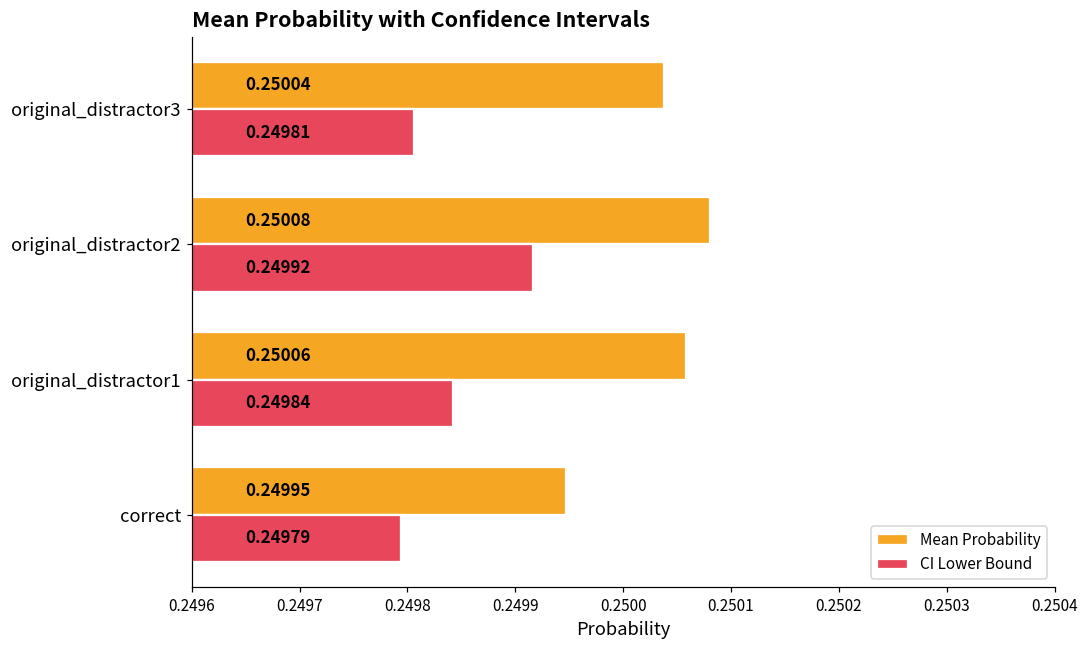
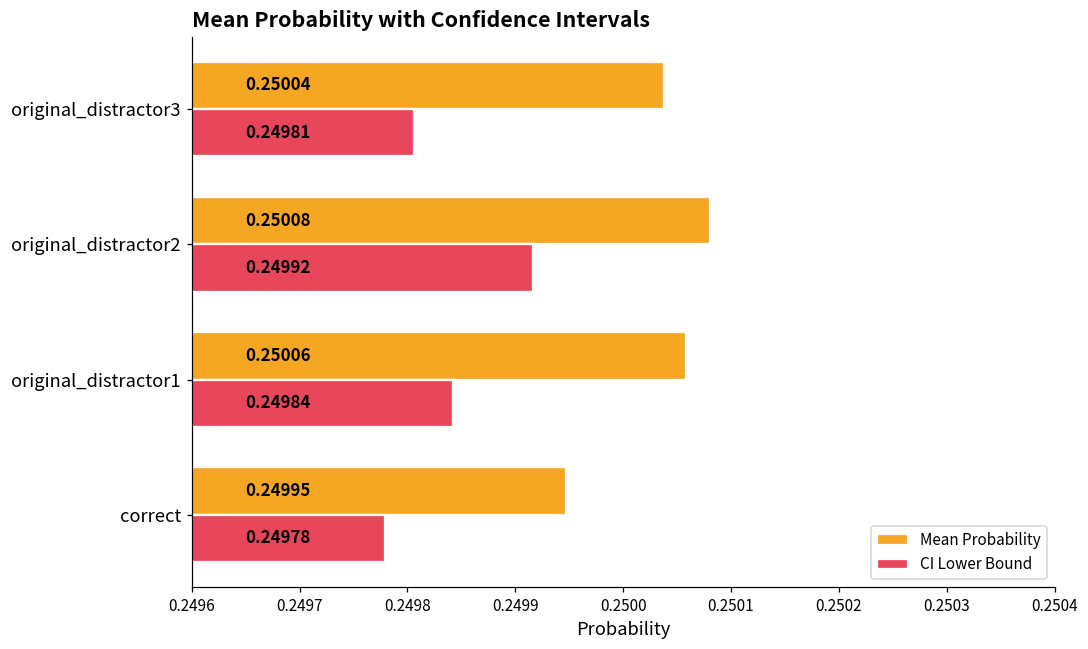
CI Lower Bound, correct: 0.24979 -> 0.24978
